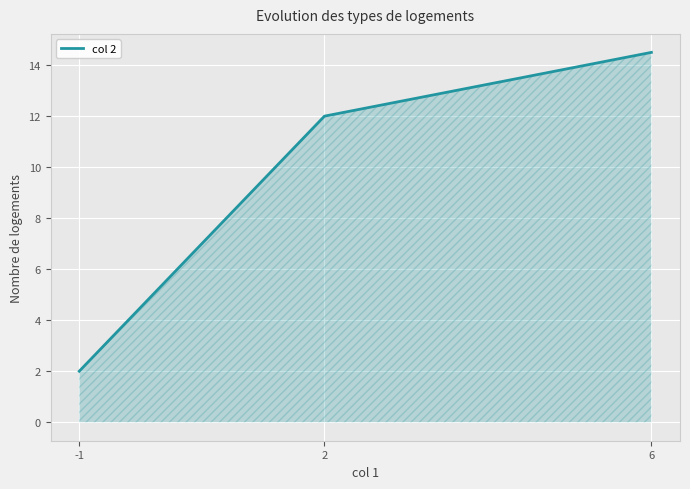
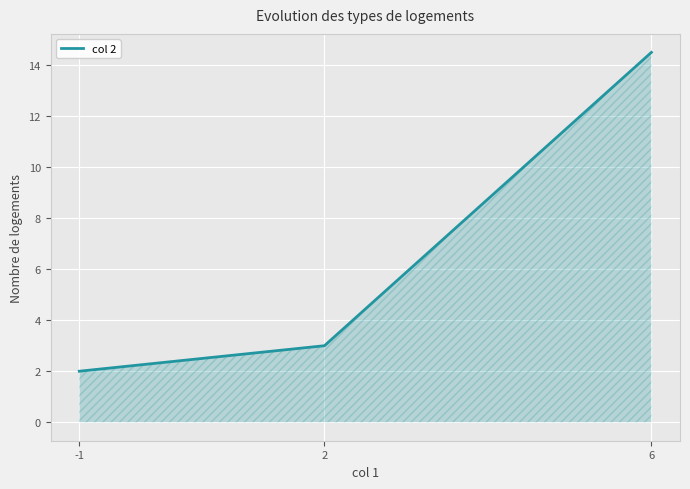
2: 12 -> 3
